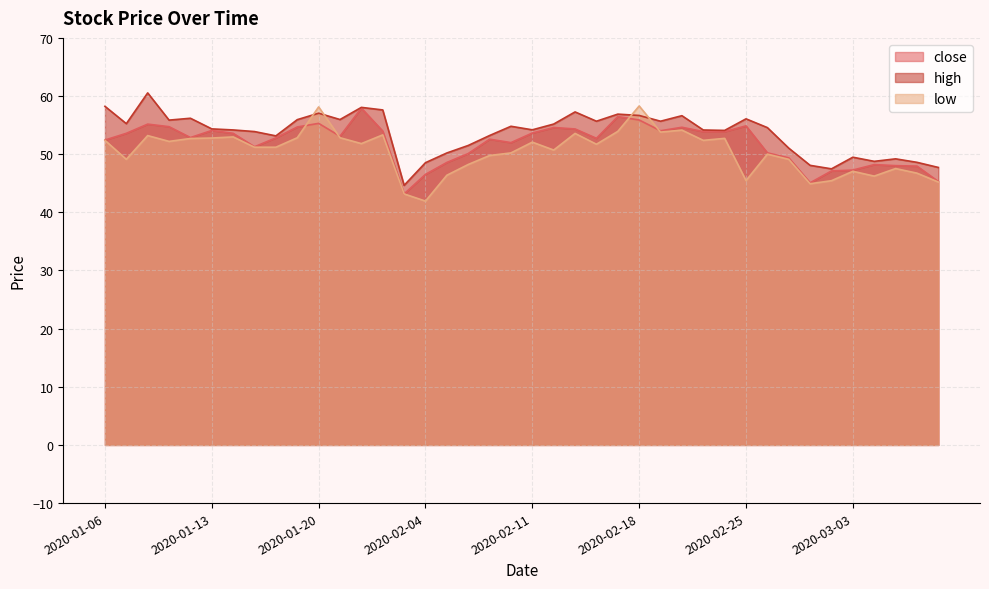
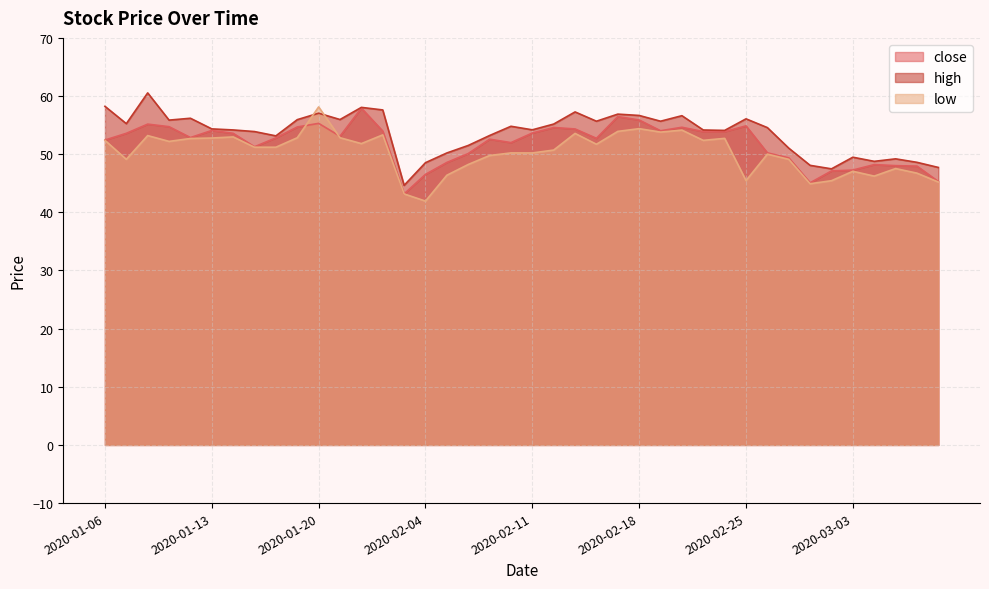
low, 2020-02-11: 52 -> 50
low, 2020-02-18: 58 -> 54
